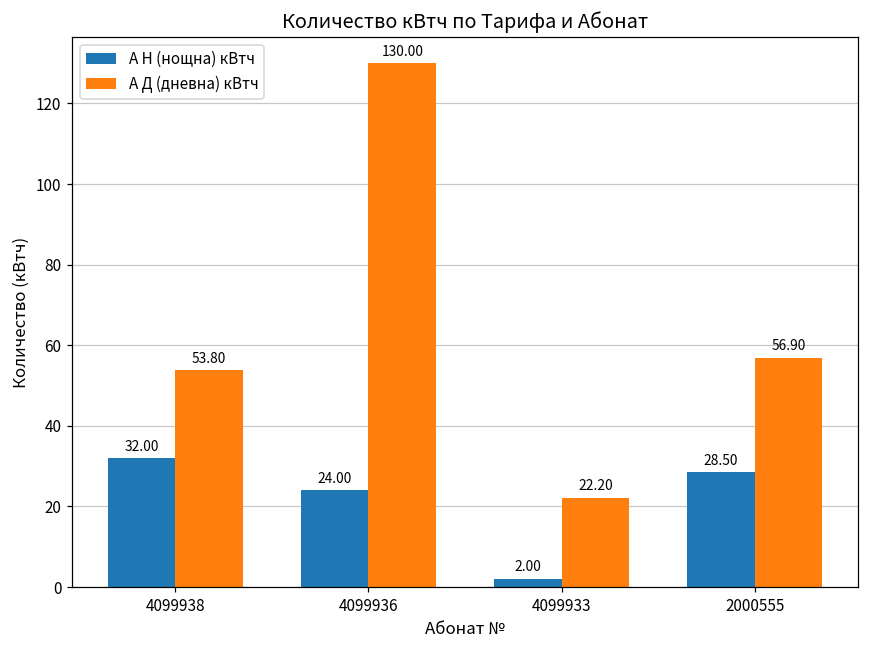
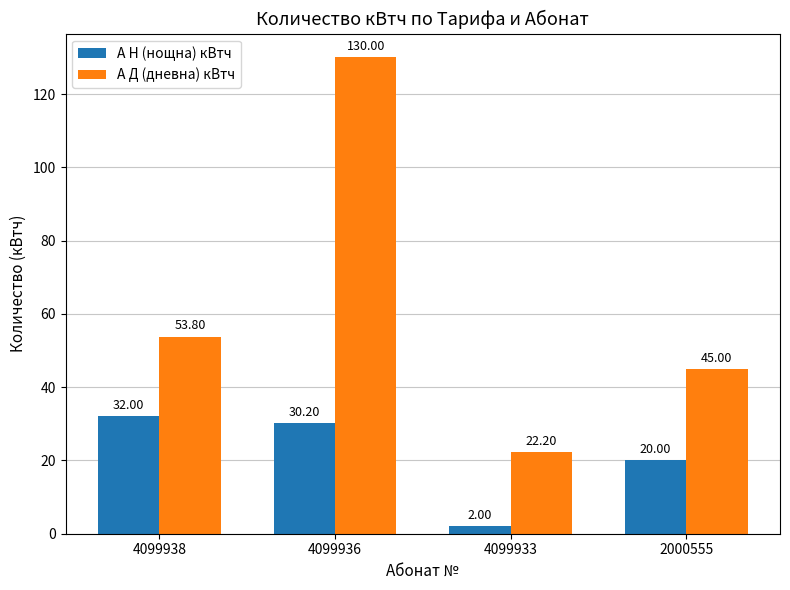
А Н (нощна) кВтч, 4099936: 24.00 -> 30.20
А Н (нощна) кВтч, 2000555: 28.50 -> 20.00
А Д (дневна) кВтч, 2000555: 56.90 -> 45.00
